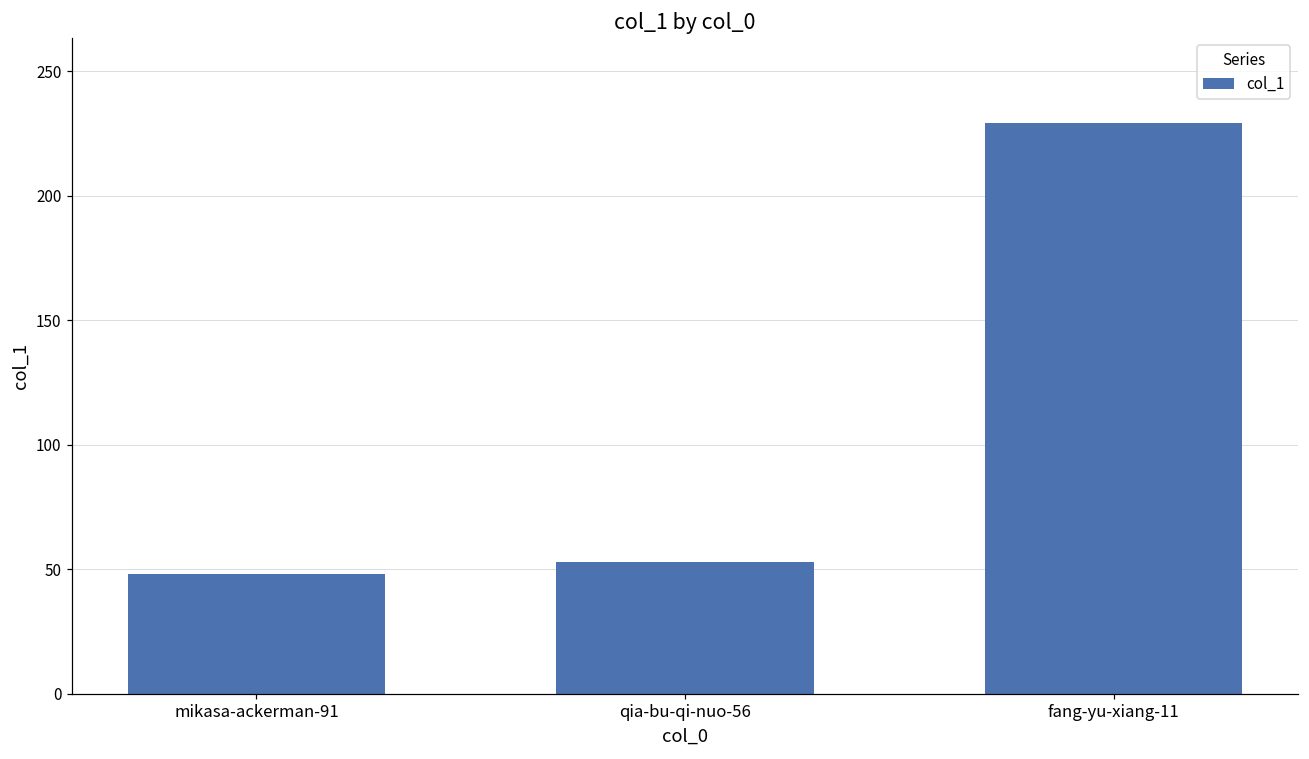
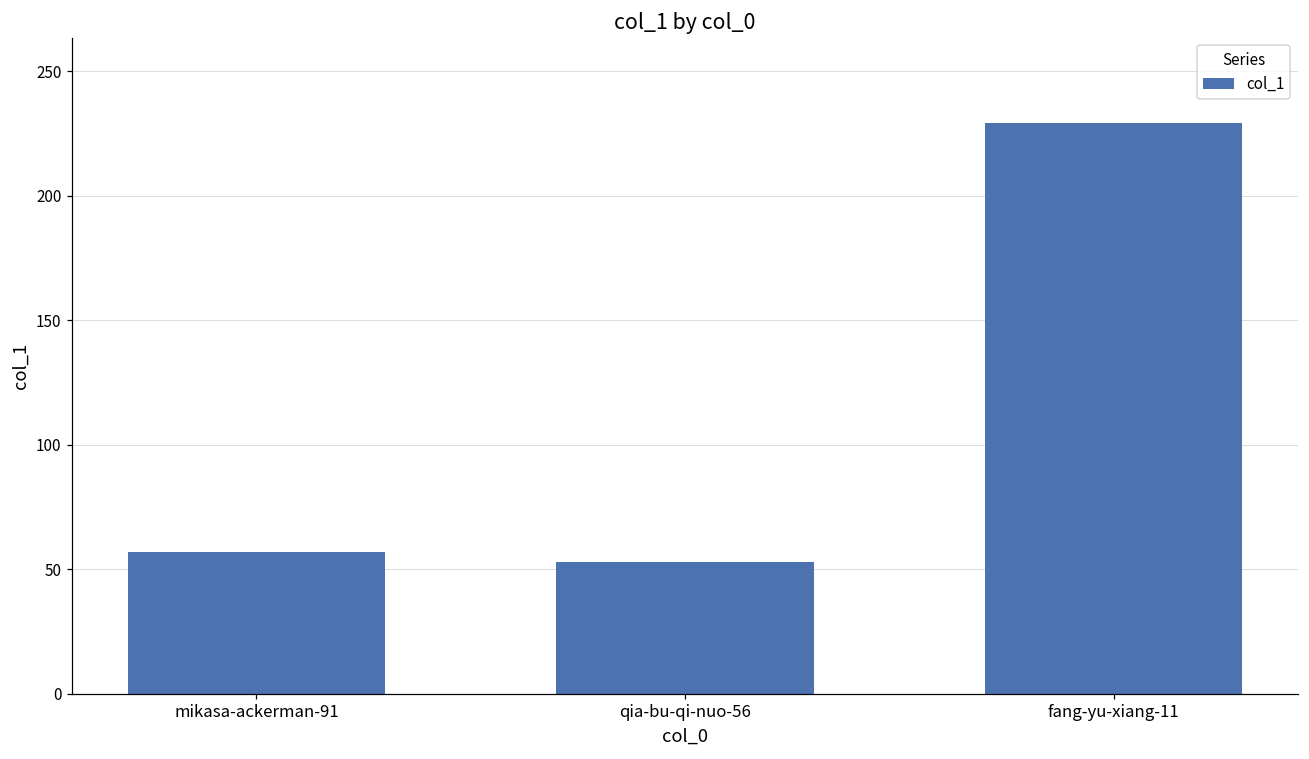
mikasa-ackerman-91: 48 -> 57
